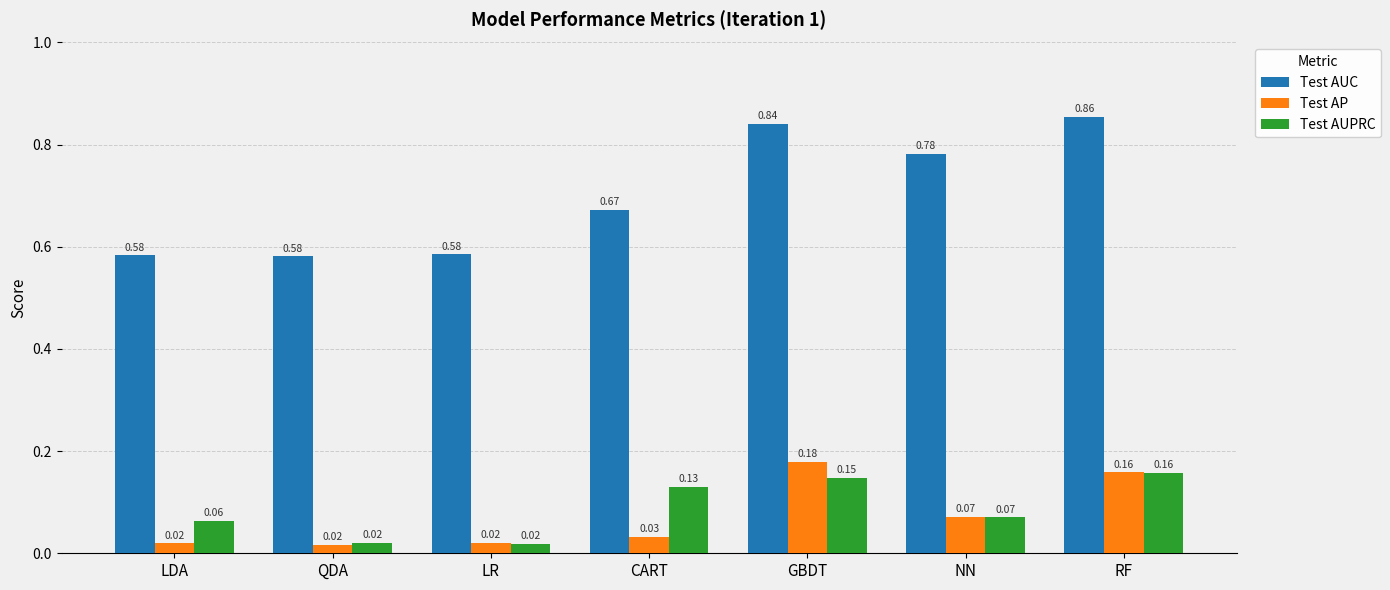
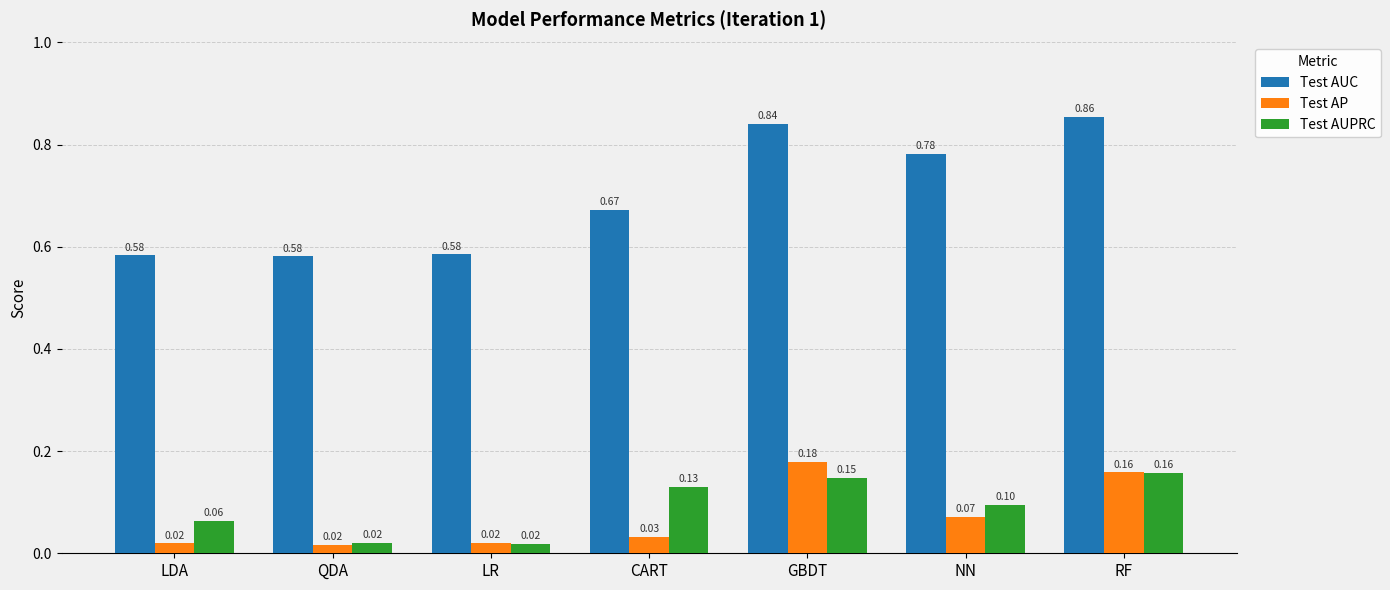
Test AUPRC, NN: 0.07 -> 0.10
